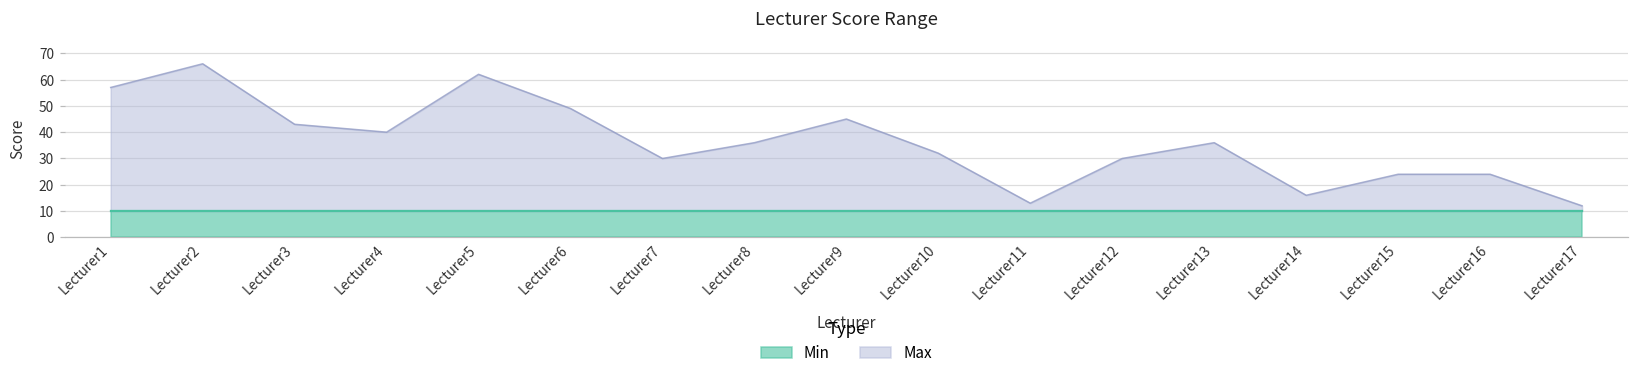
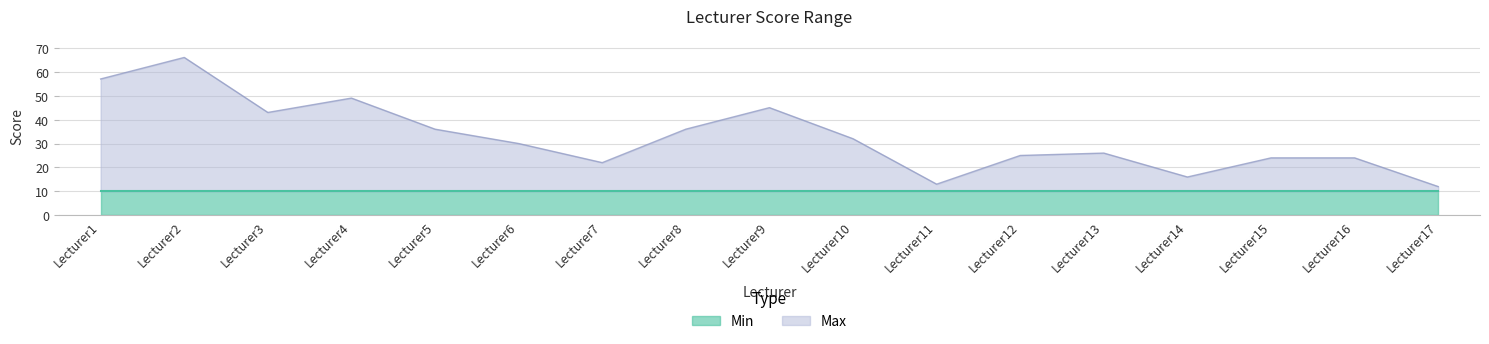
Max, Lecturer4: 40 -> 49
Max, Lecturer5: 62 -> 36
Max, Lecturer6: 49 -> 30
Max, Lecturer7: 30 -> 22
Max, Lecturer12: 30 -> 25
Max, Lecturer13: 36 -> 26
